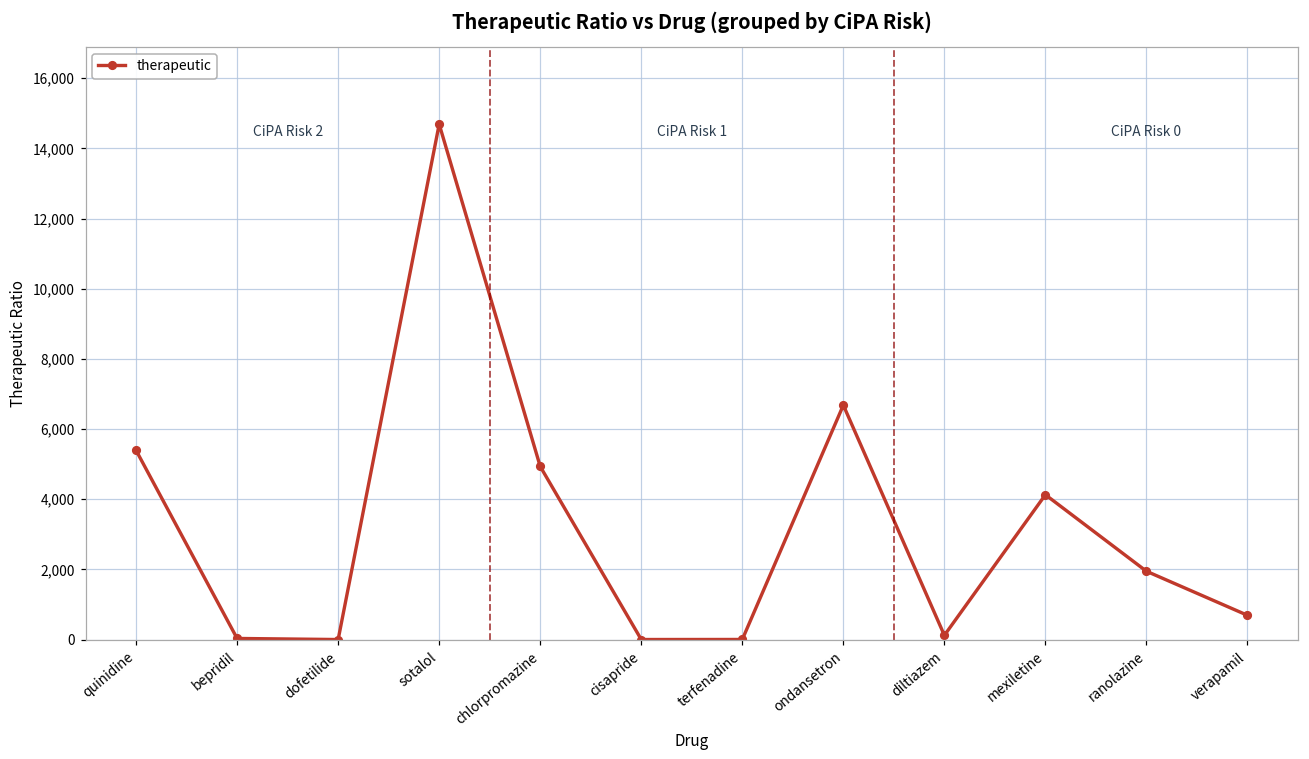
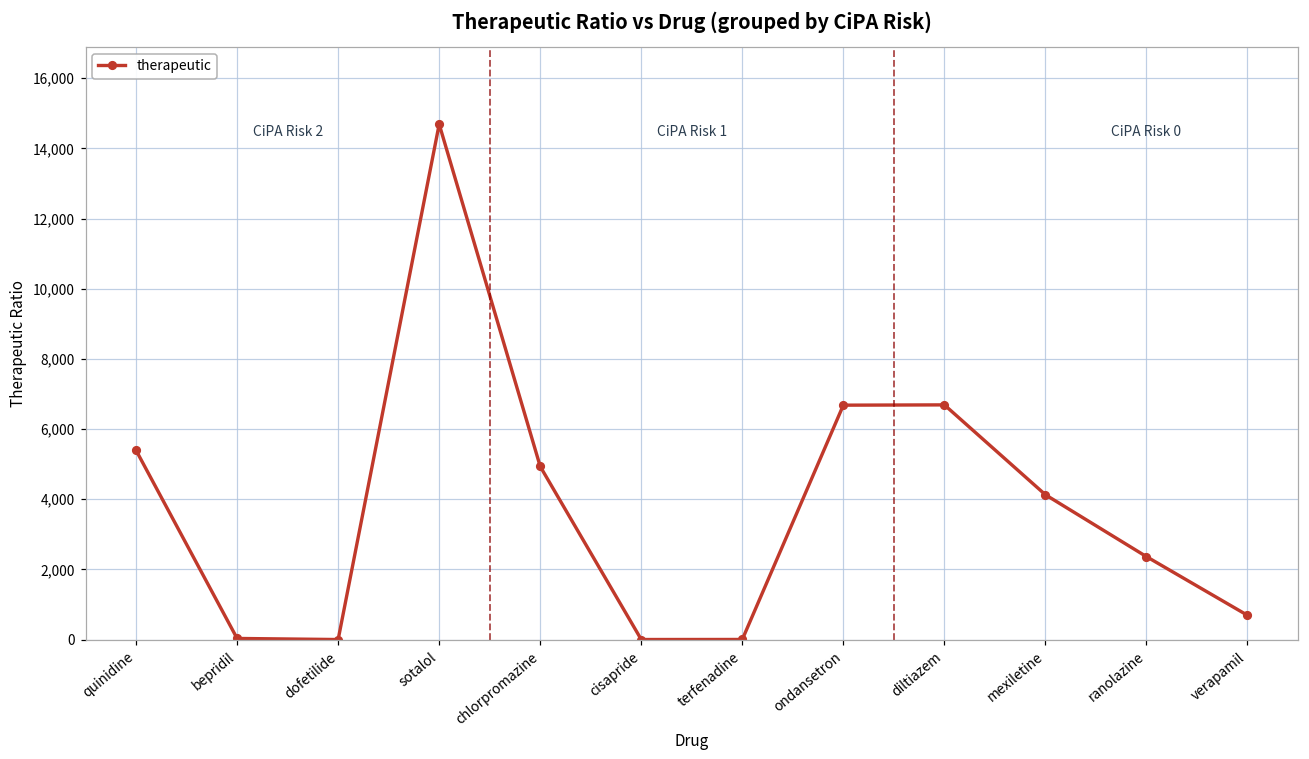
diltiazem: 100 -> 6,700
ranolazine: 1,900 -> 2,400
